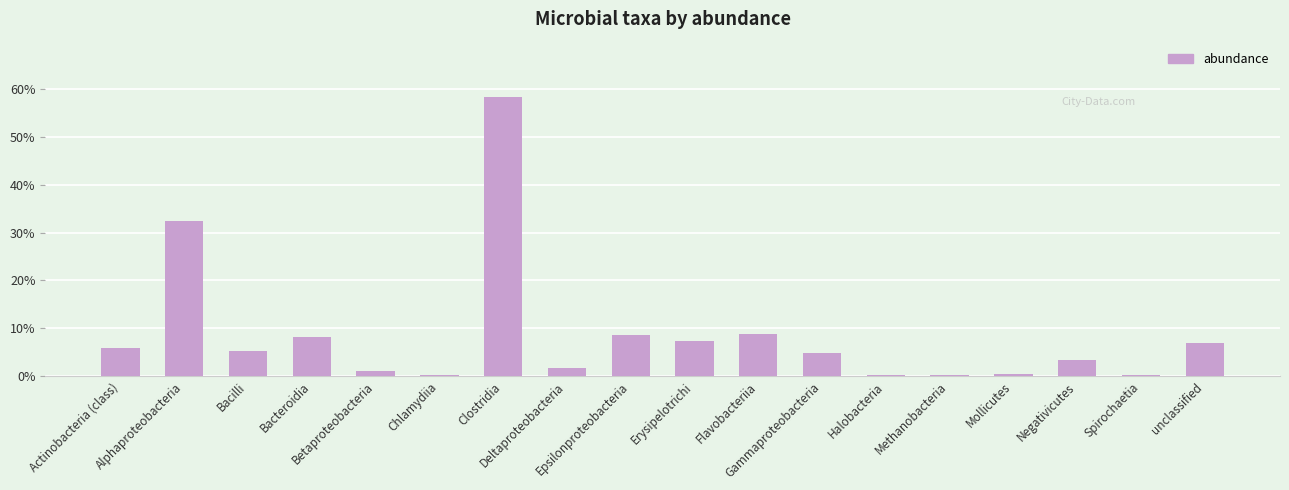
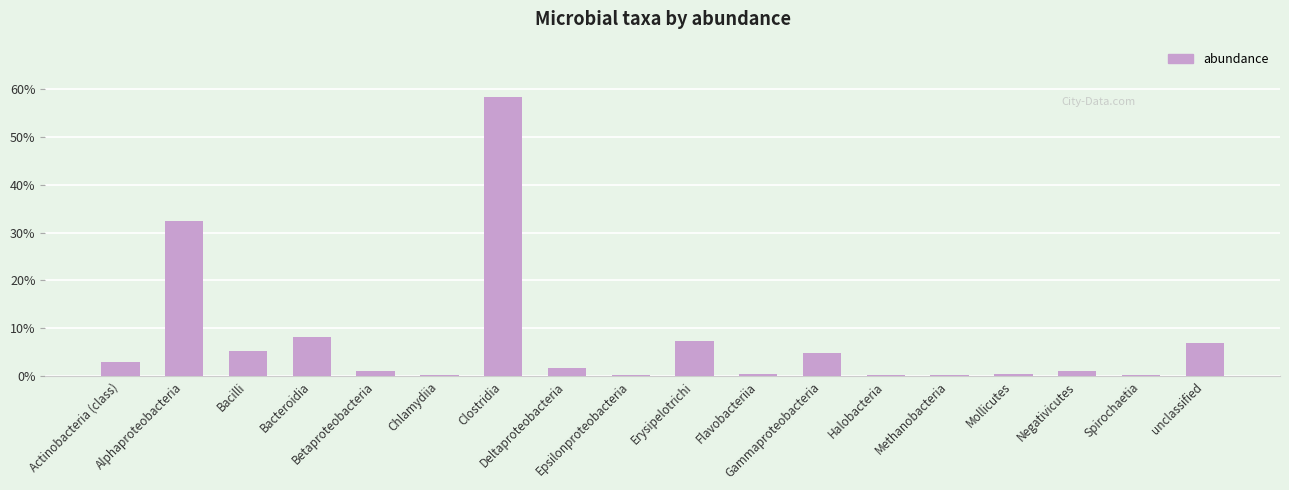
Actinobacteria (class): 6% -> 3%
Epsilonproteobacteria: 9% -> 0%
Flavobacteriia: 9% -> 1%
Negativicutes: 3% -> 1%
